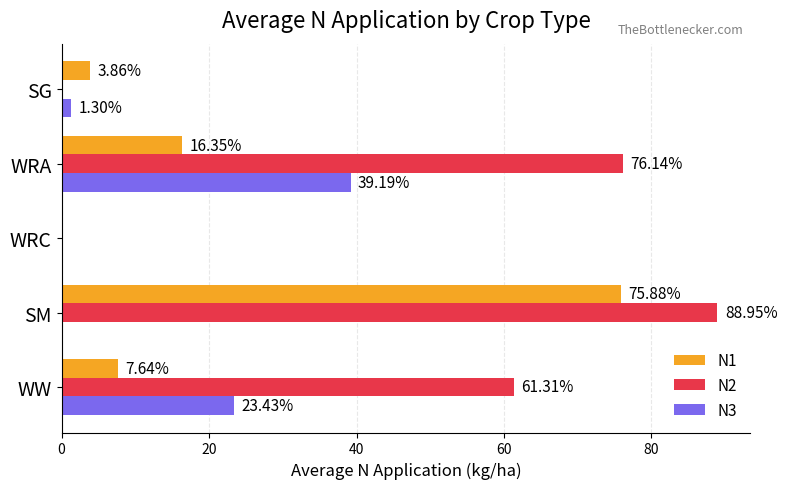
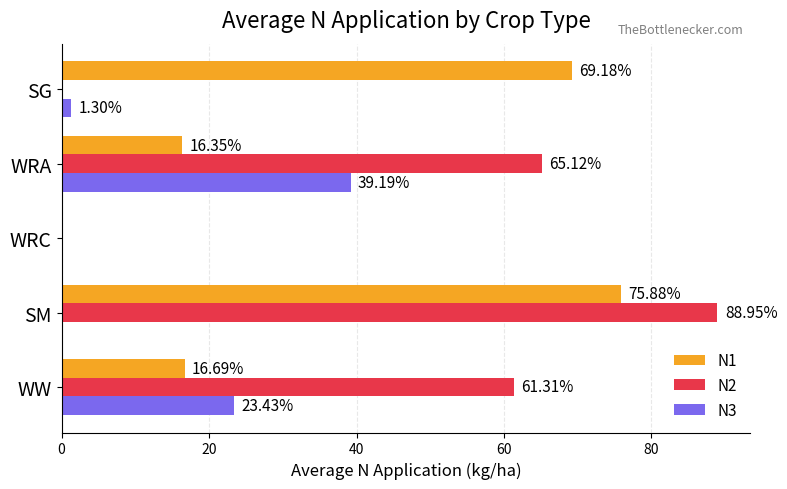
N1, SG: 3.86% -> 69.18%
N2, WRA: 76.14% -> 65.12%
N1, WW: 7.64% -> 16.69%
